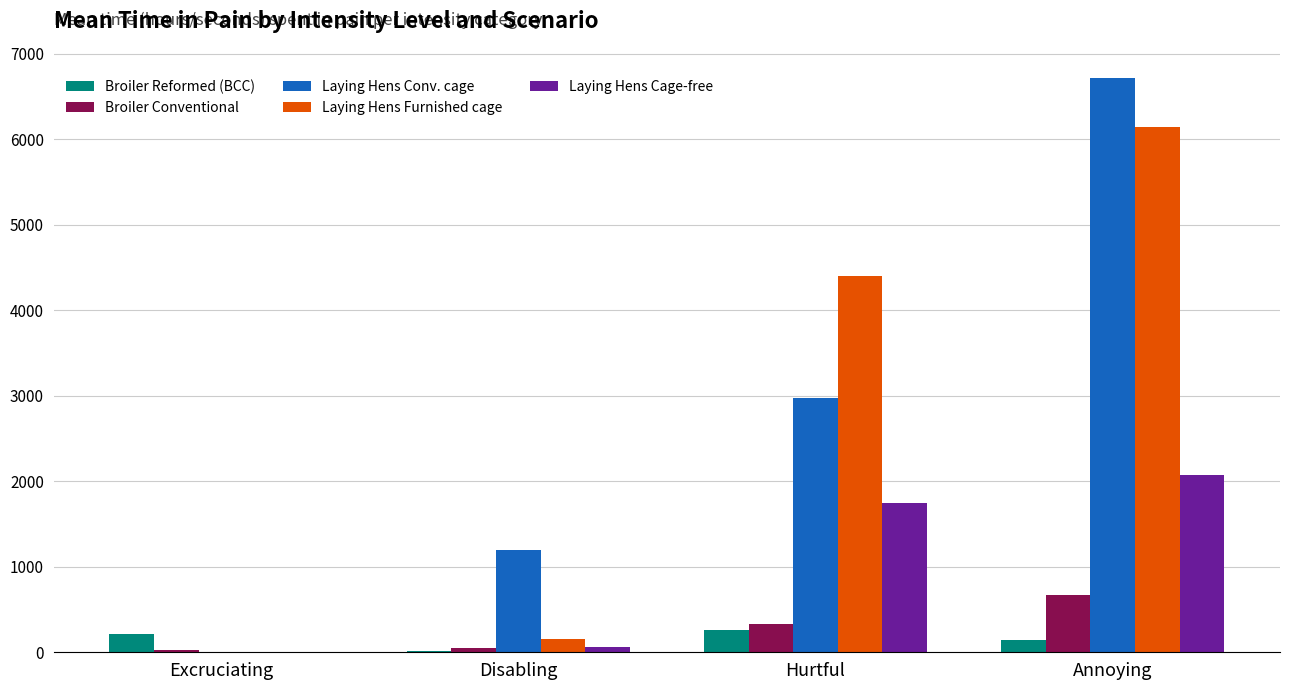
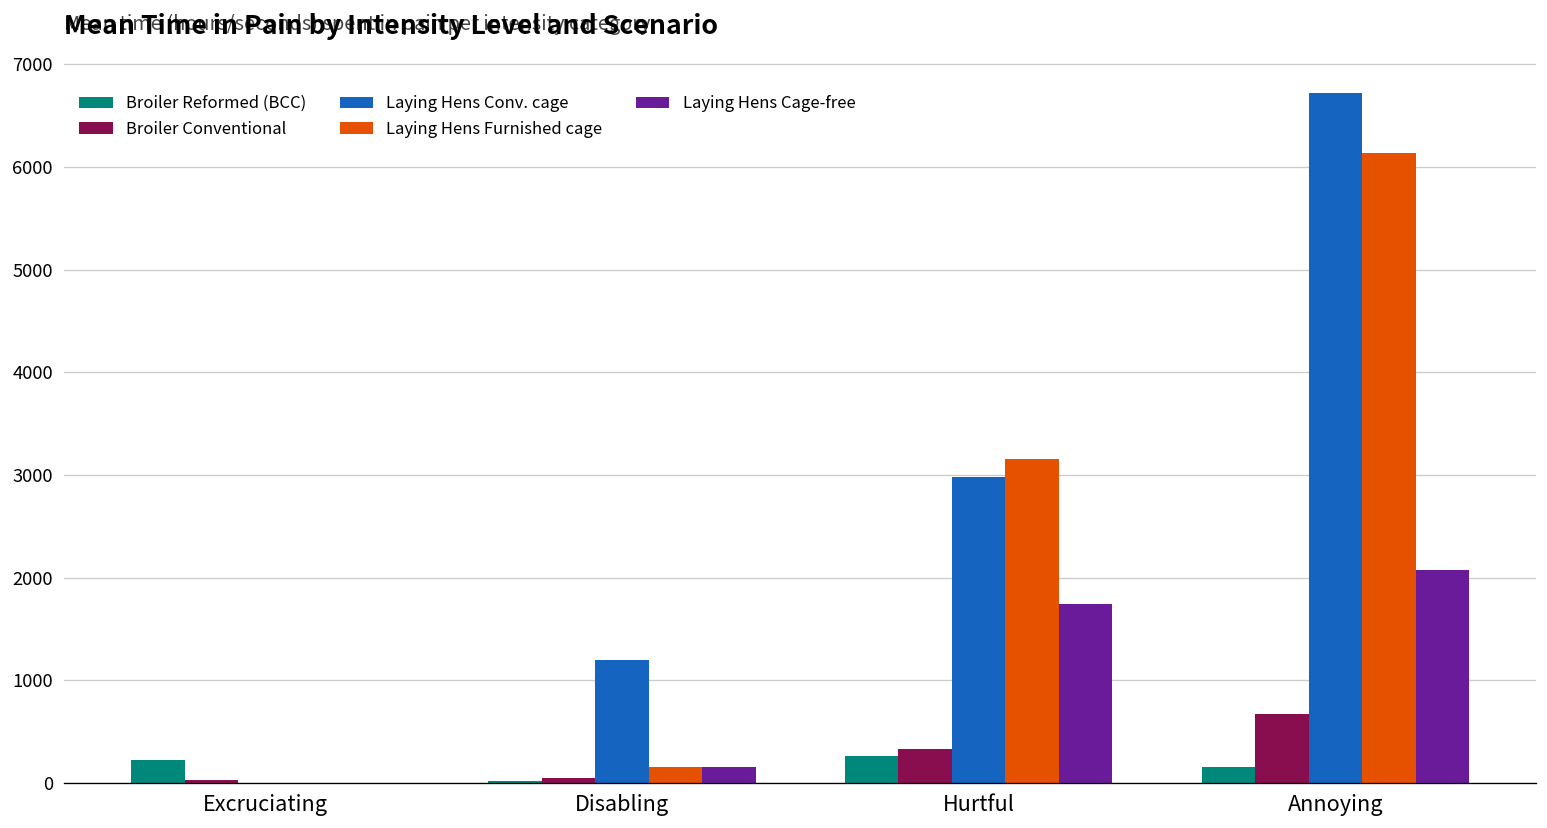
Laying Hens Cage-free, Disabling: 100 -> 200
Laying Hens Furnished cage, Hurtful: 4400 -> 3200
